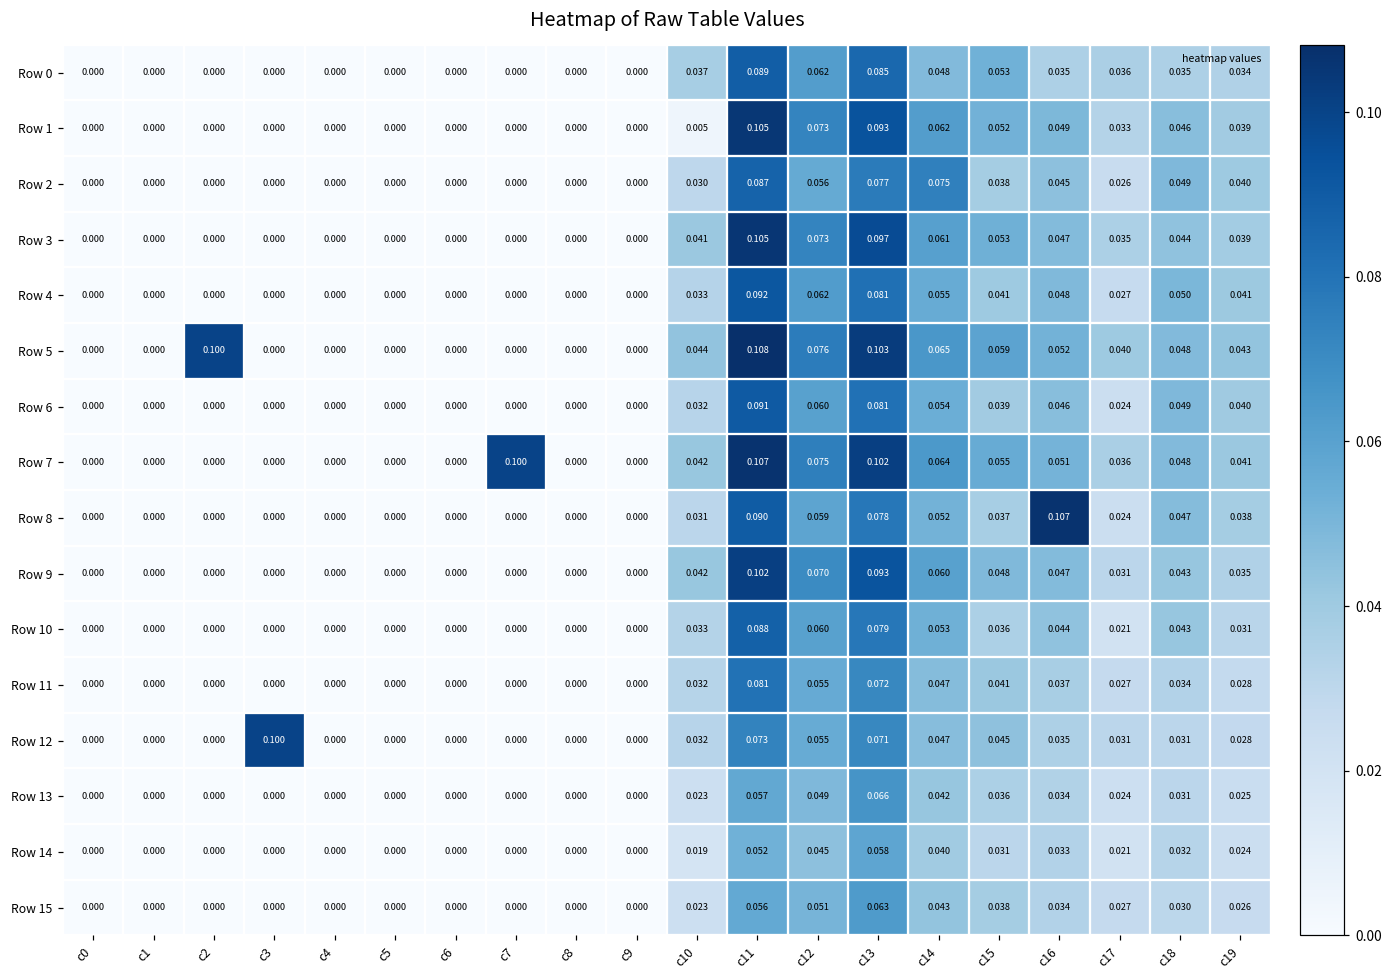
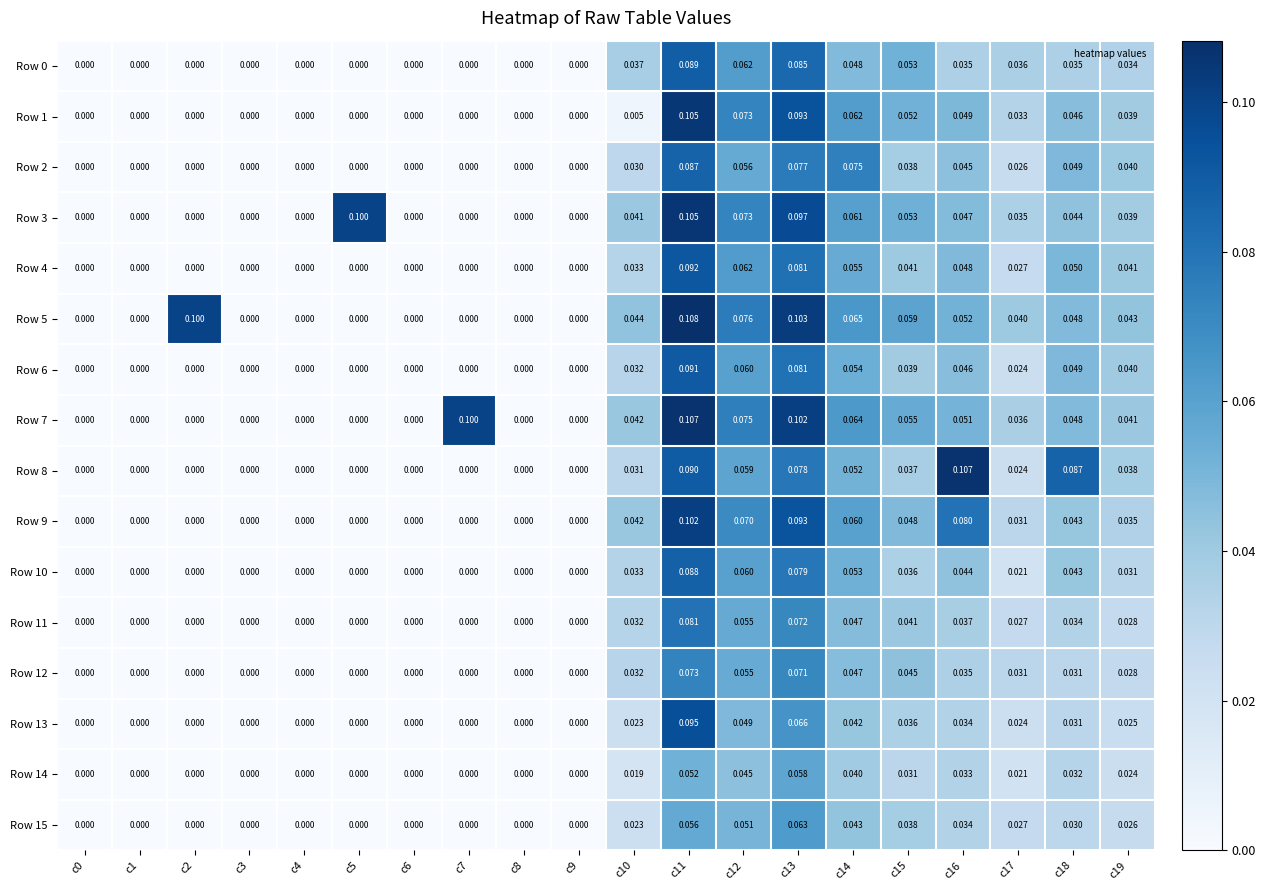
Row 3, c5: 0.000 -> 0.100
Row 8, c18: 0.047 -> 0.087
Row 9, c16: 0.047 -> 0.080
Row 12, c3: 0.100 -> 0.000
Row 13, c11: 0.057 -> 0.095
